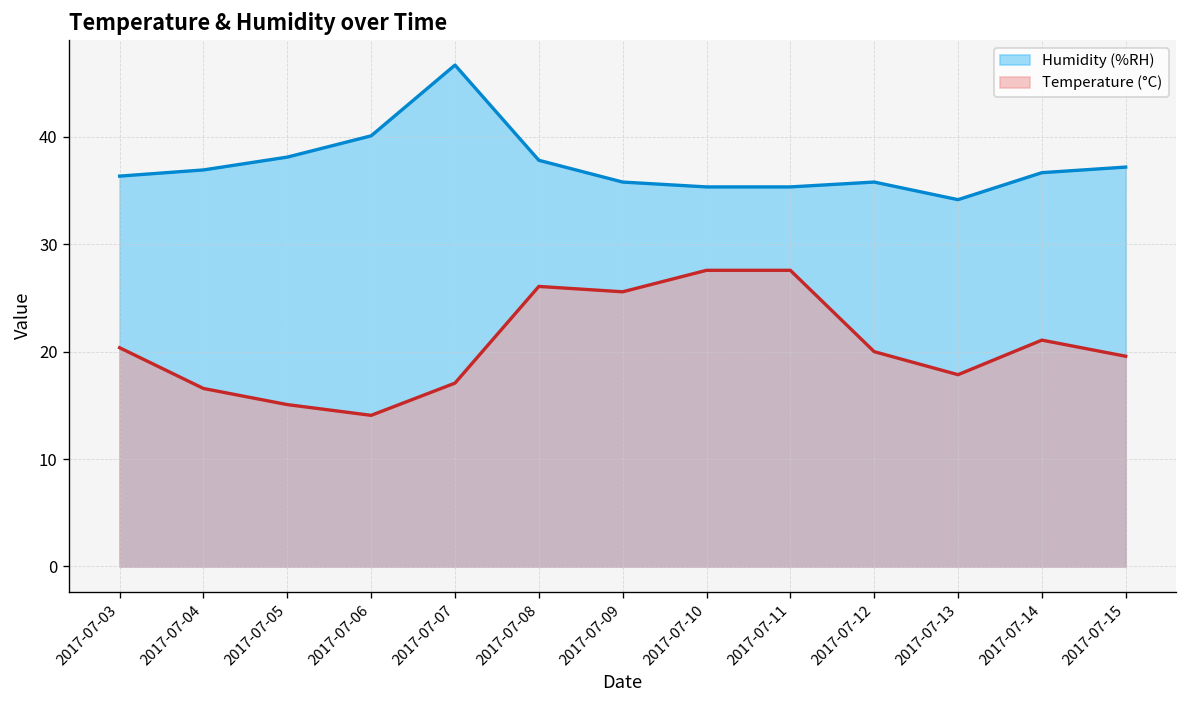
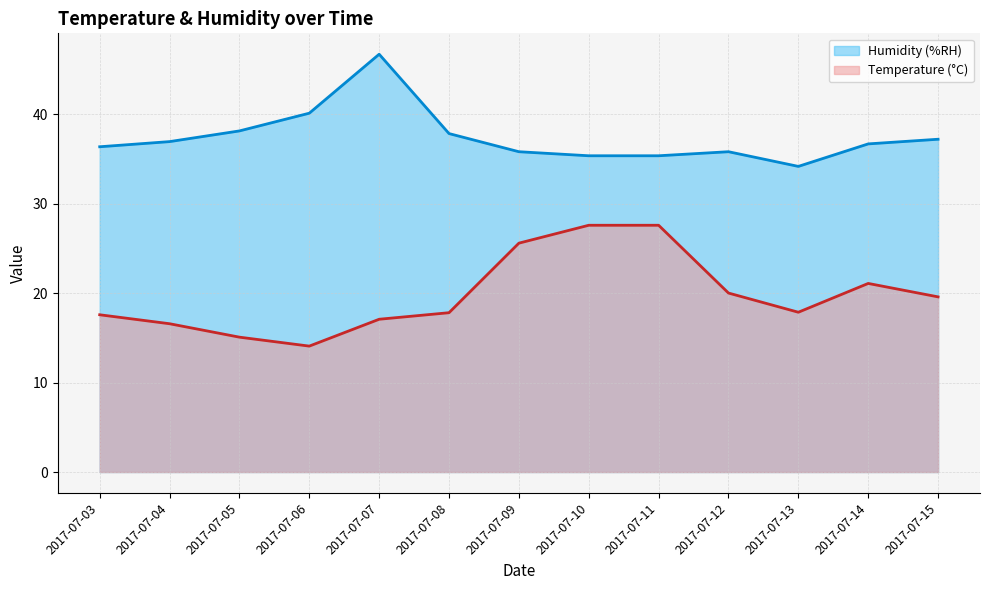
Temperature (°C), 2017-07-03: 20 -> 18
Temperature (°C), 2017-07-08: 26 -> 18
